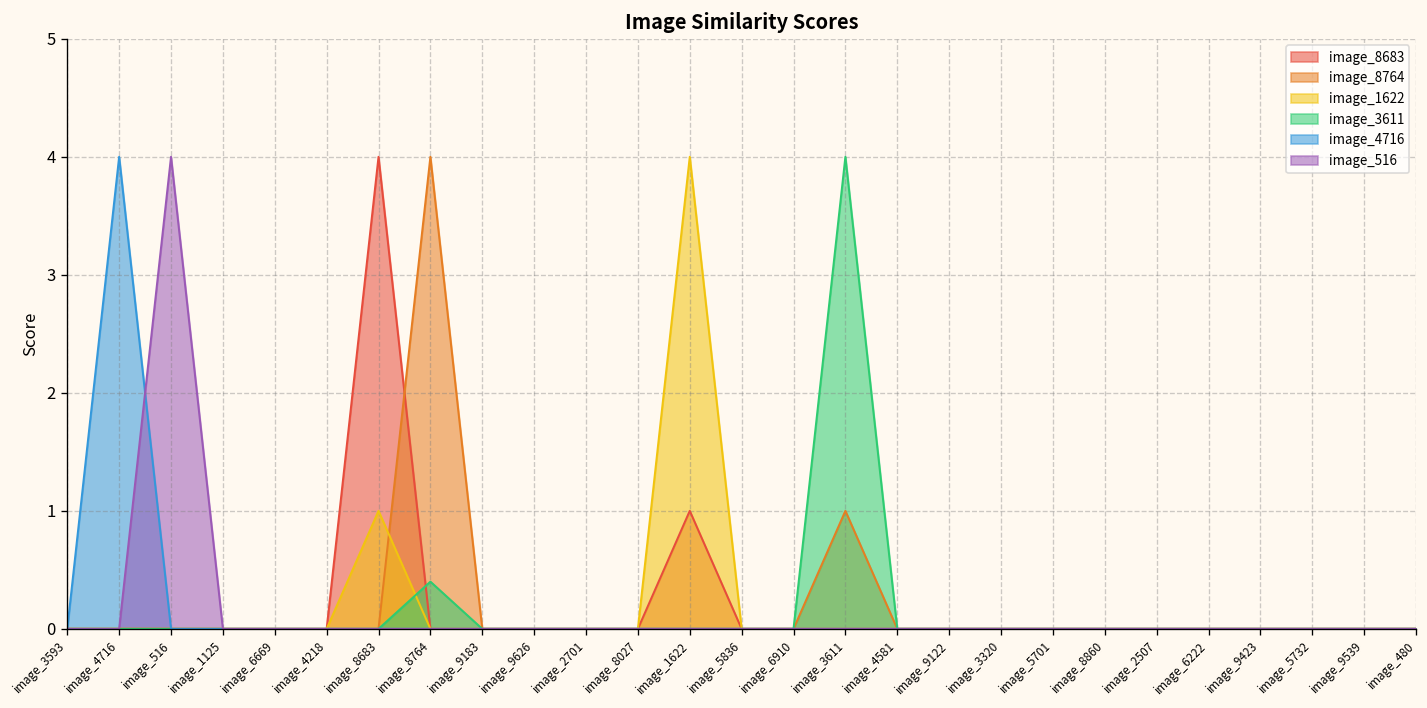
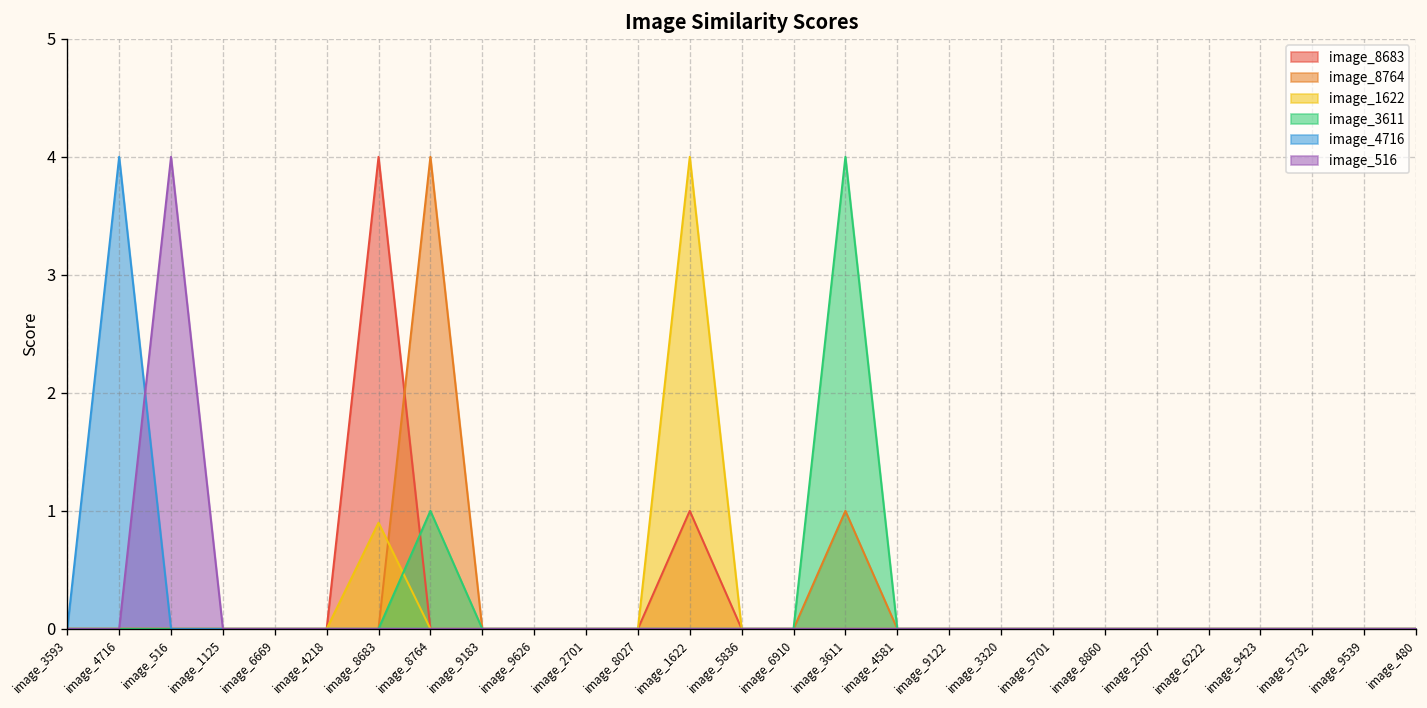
image_1622, image_8683: 1.0 -> 0.9
image_3611, image_8764: 0.4 -> 1.0
